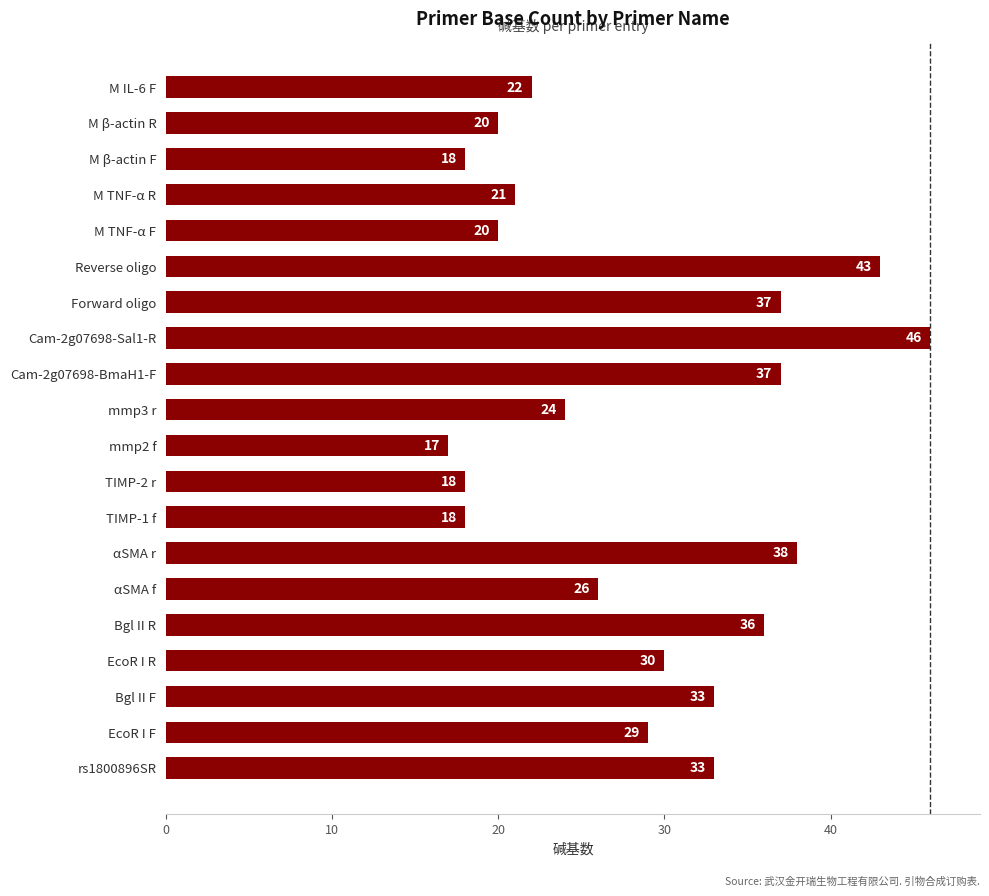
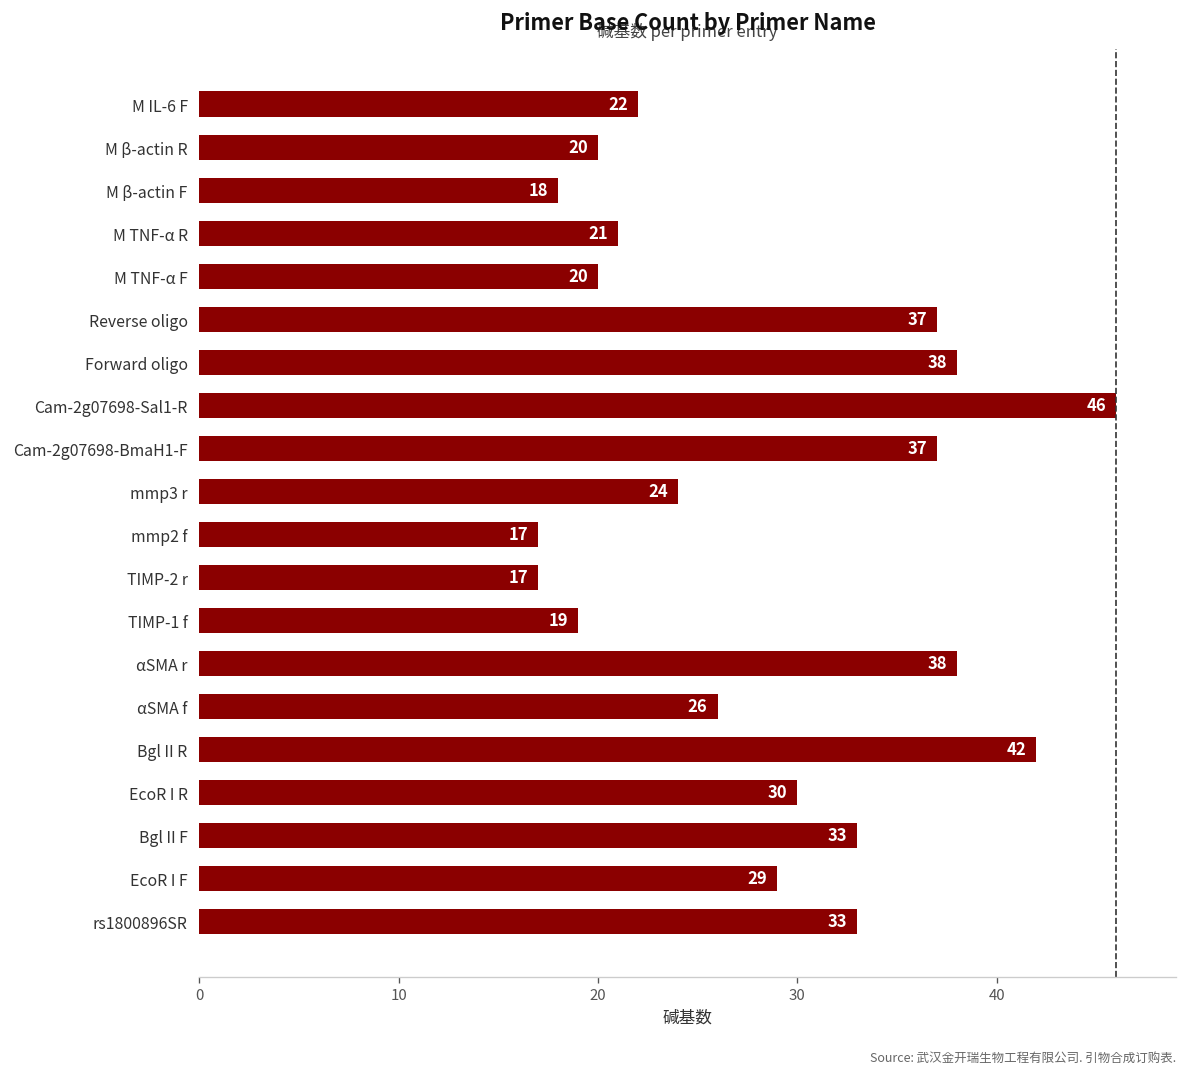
Reverse oligo: 43 -> 37
Forward oligo: 37 -> 38
TIMP-2 r: 18 -> 17
TIMP-1 f: 18 -> 19
Bgl II R: 36 -> 42
